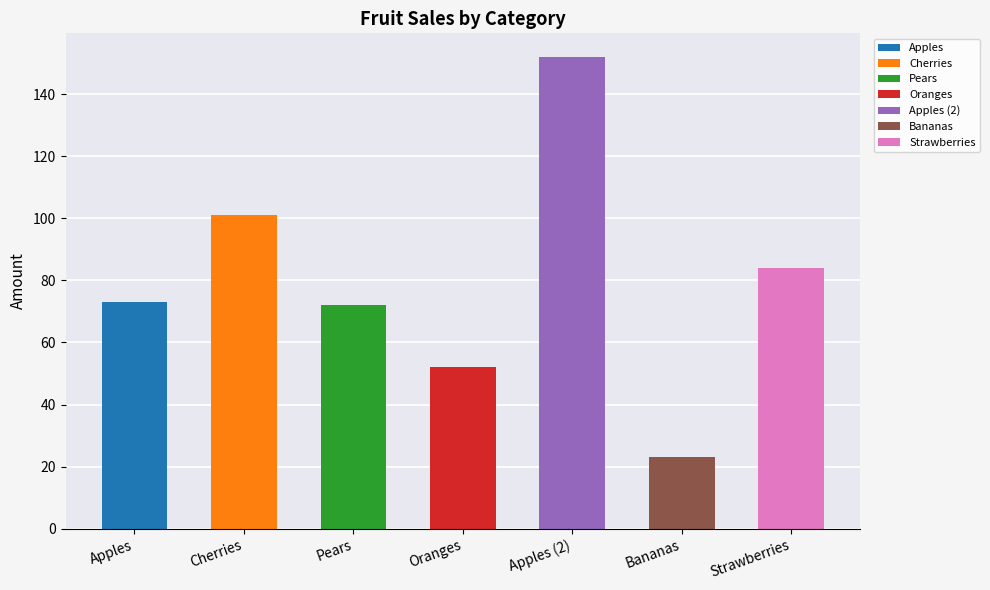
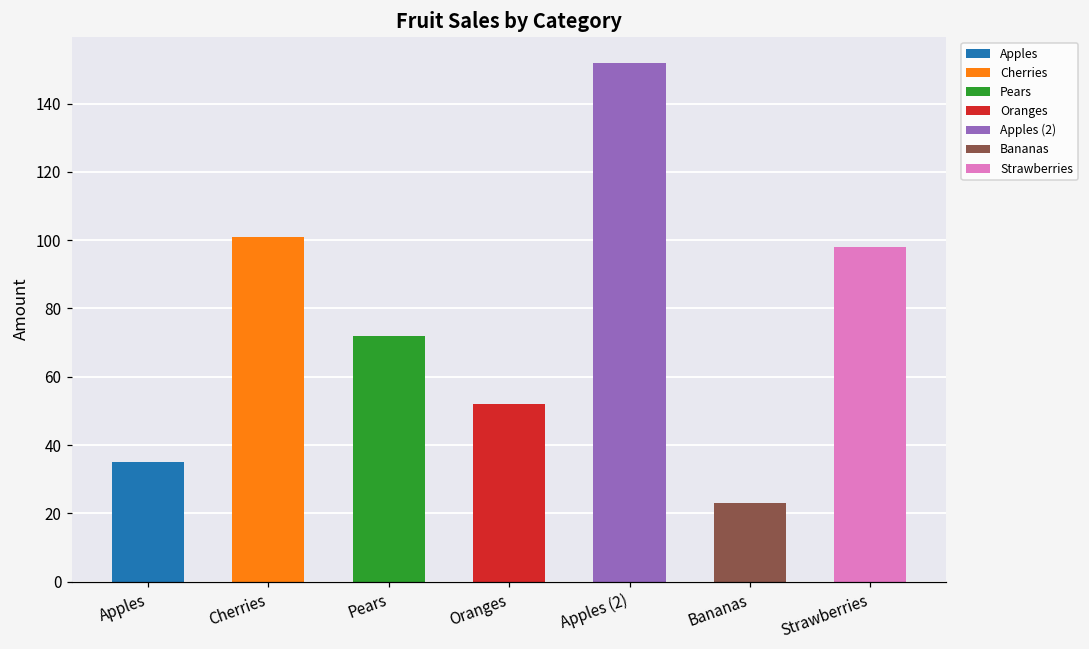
Apples: 73 -> 35
Strawberries: 84 -> 98
